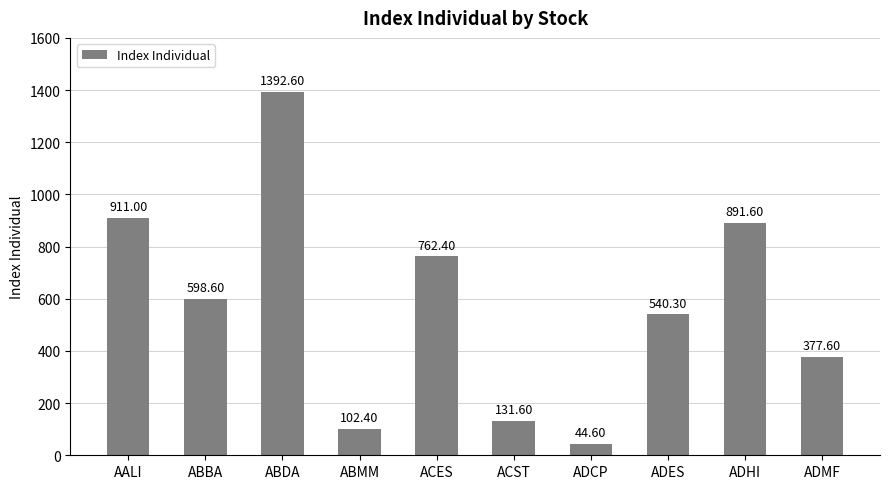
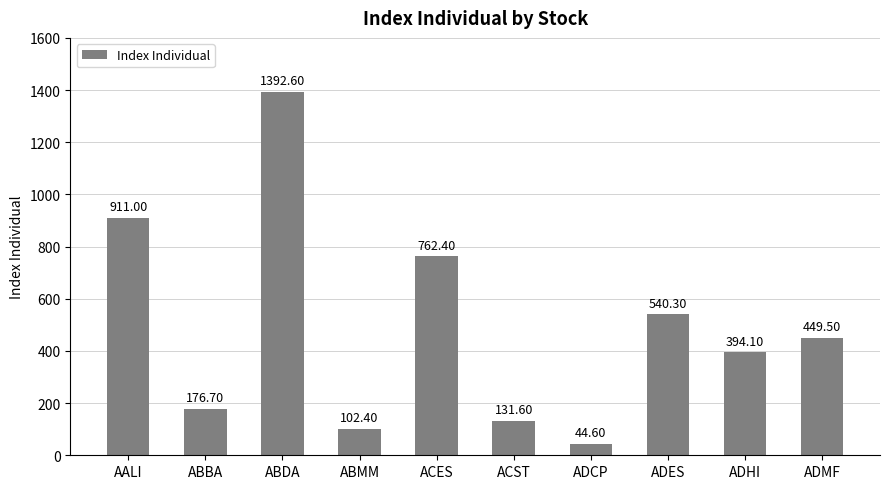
ABBA: 598.60 -> 176.70
ADHI: 891.60 -> 394.10
ADMF: 377.60 -> 449.50
